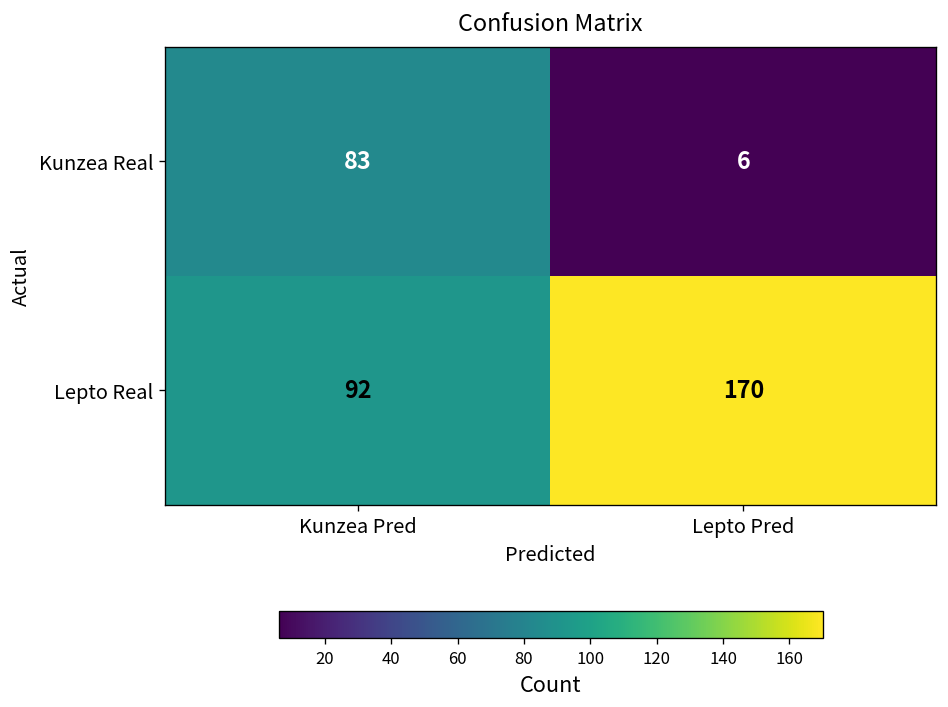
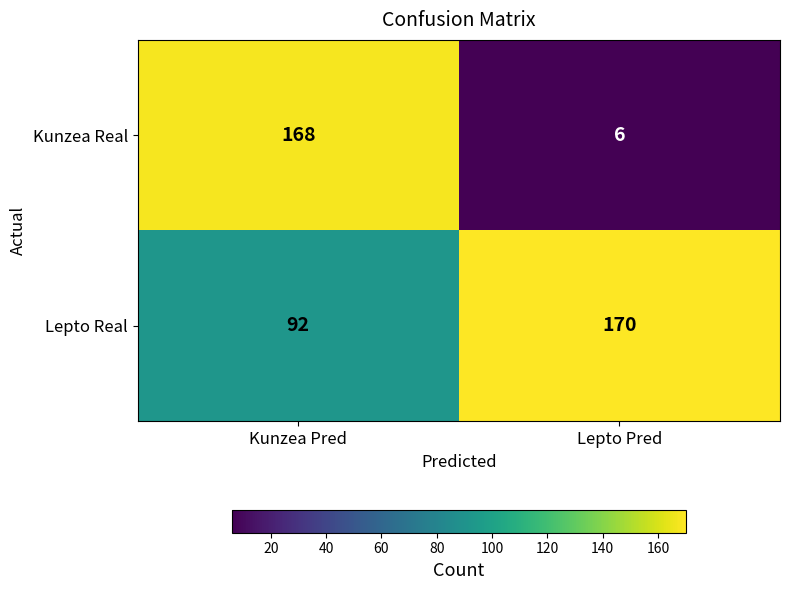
Kunzea Real, Kunzea Pred: 83 -> 168
